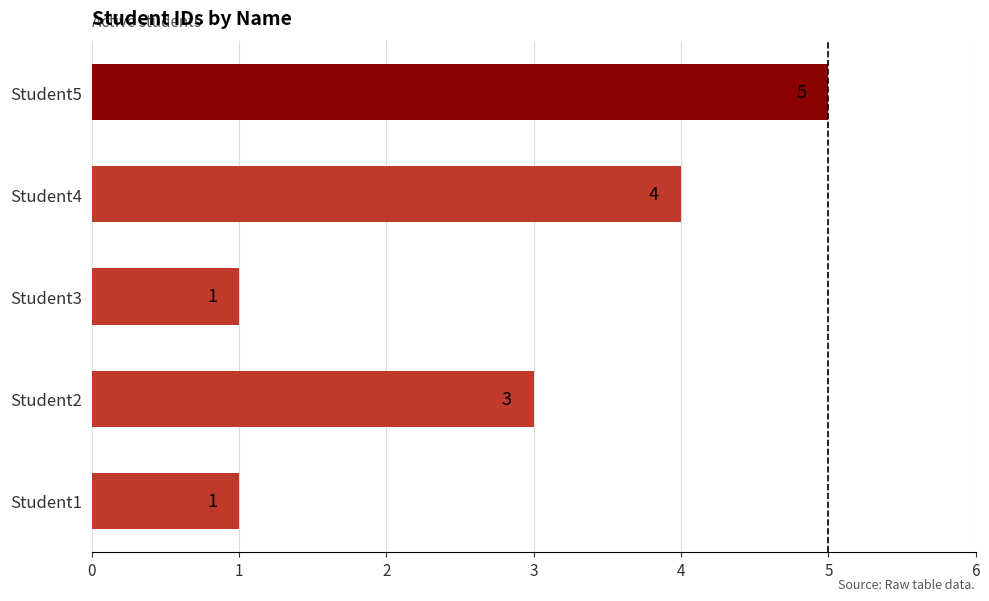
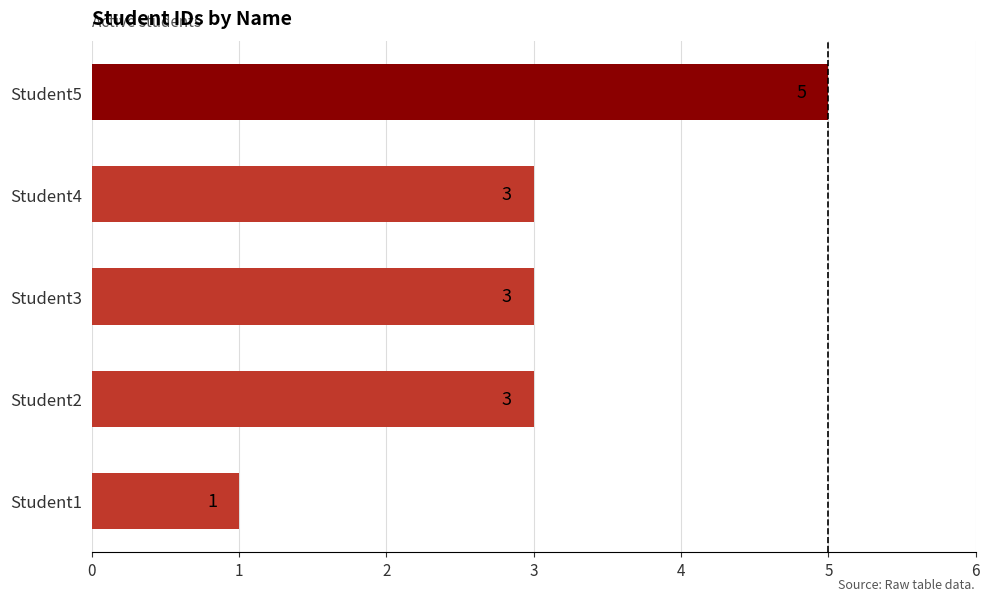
Student4: 4 -> 3
Student3: 1 -> 3
